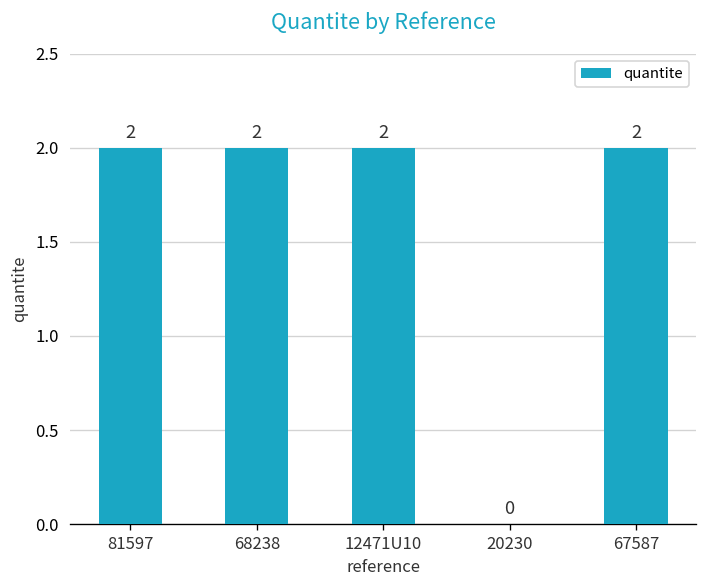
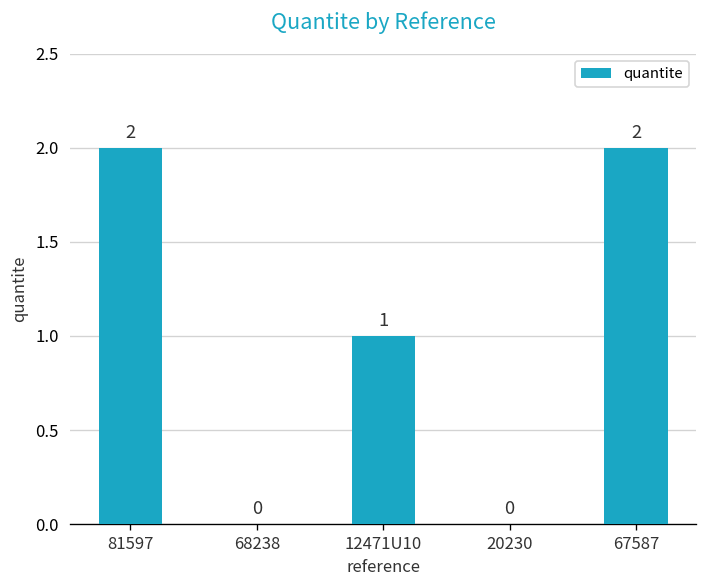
68238: 2 -> 0
12471U10: 2 -> 1
